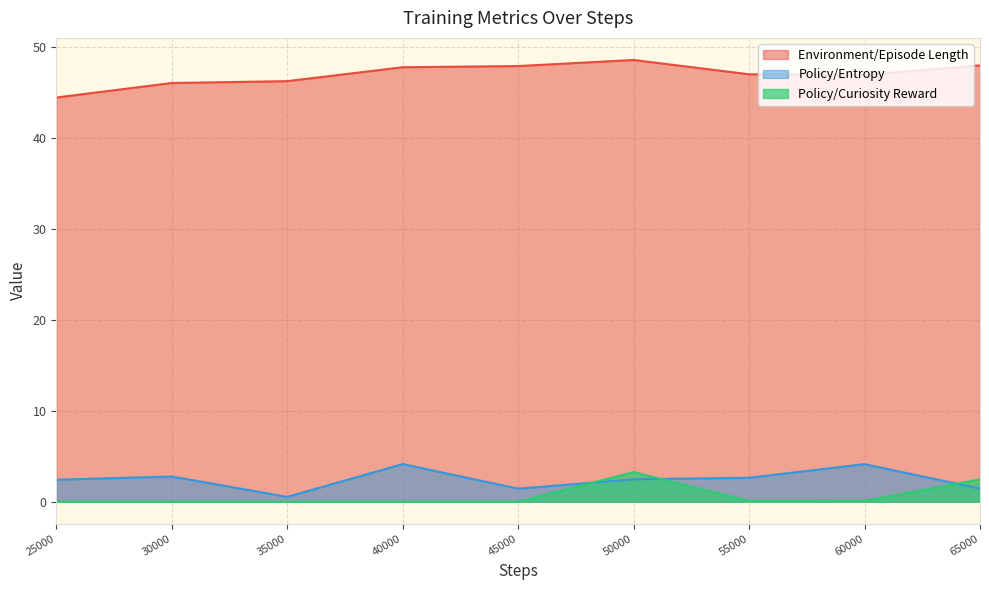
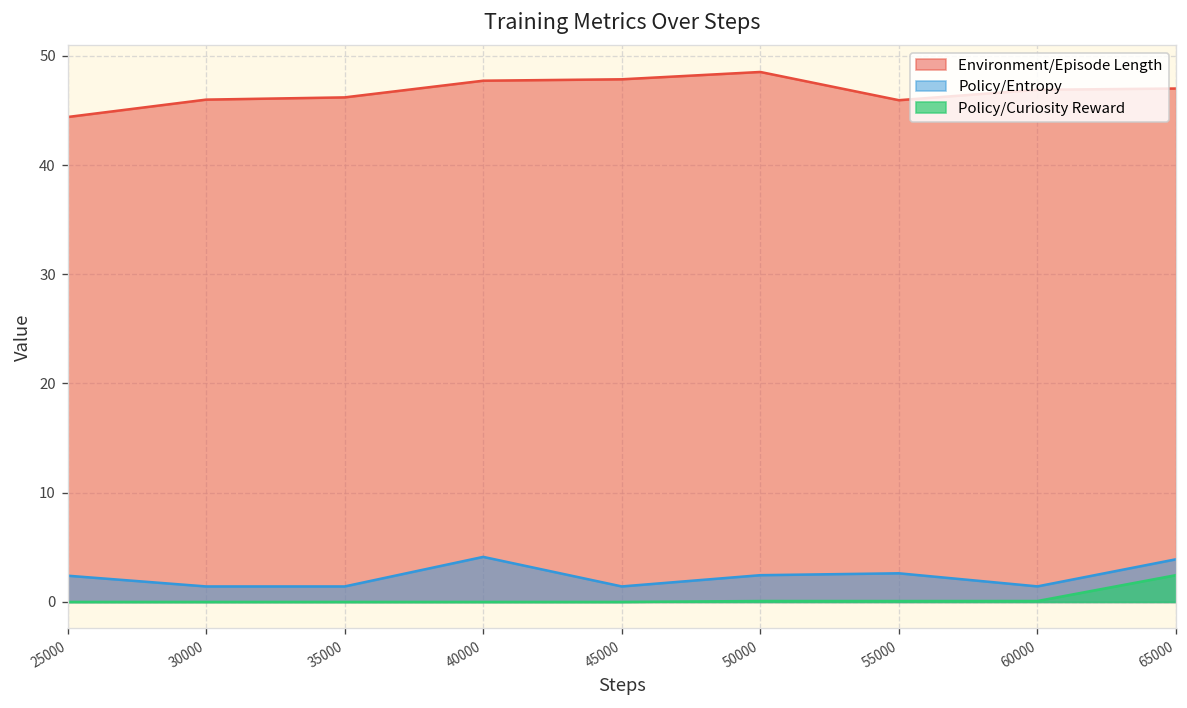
Policy/Entropy, 30000: 3 -> 1
Policy/Entropy, 35000: 0.5 -> 1.4
Policy/Curiosity Reward, 50000: 3 -> 0
Environment/Episode Length, 55000: 47 -> 46
Policy/Entropy, 60000: 4 -> 1
Environment/Episode Length, 65000: 48 -> 47
Policy/Entropy, 65000: 1 -> 4
